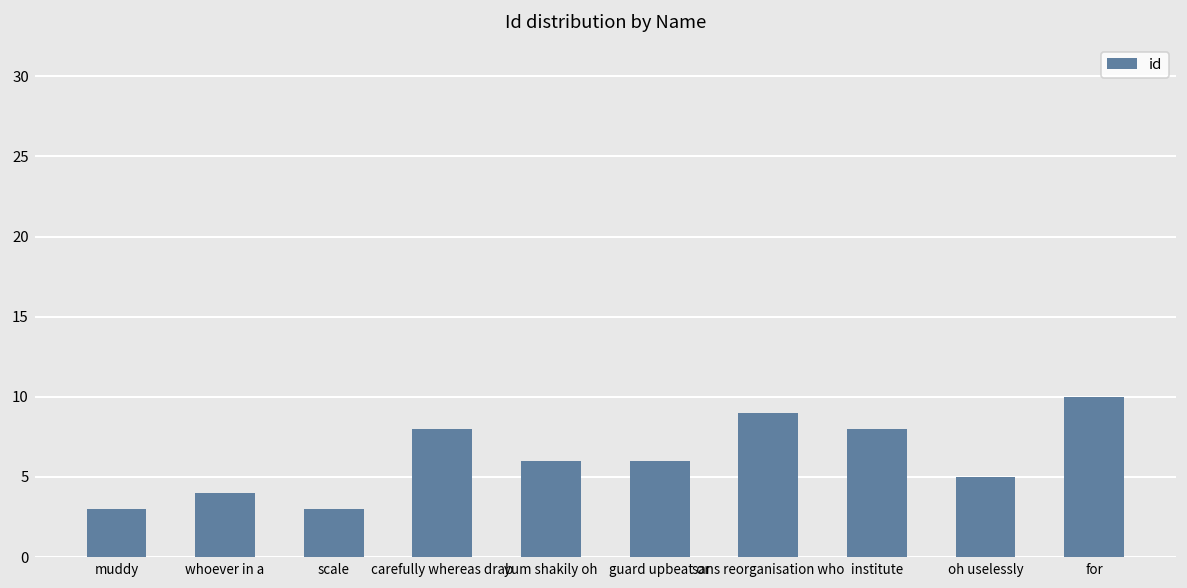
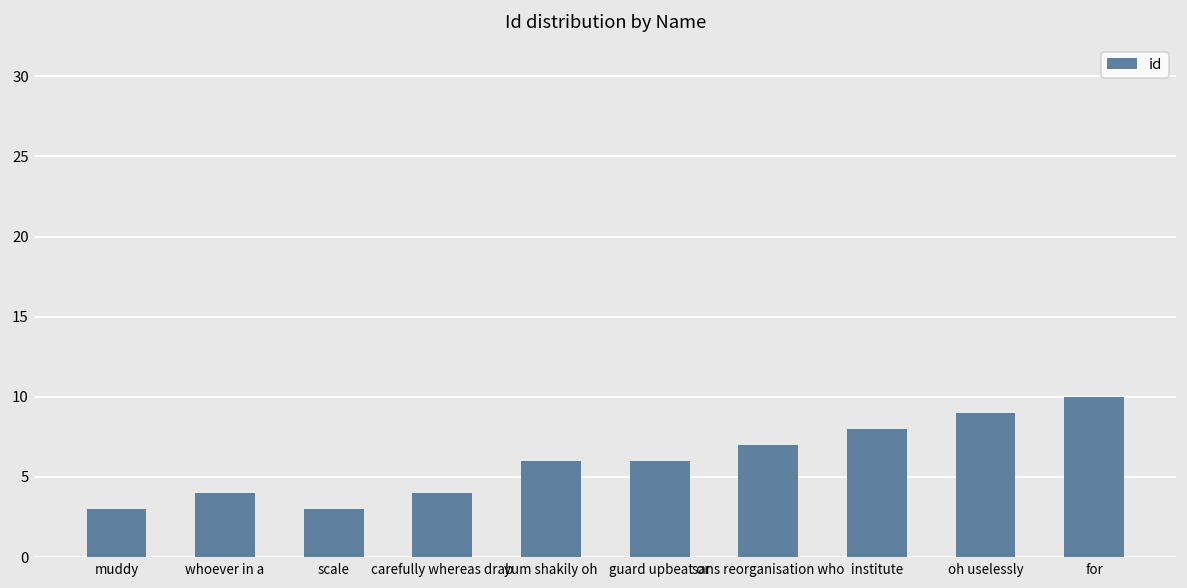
carefully whereas drab: 8 -> 4
sans reorganisation who: 9 -> 7
oh uselessly: 5 -> 9
